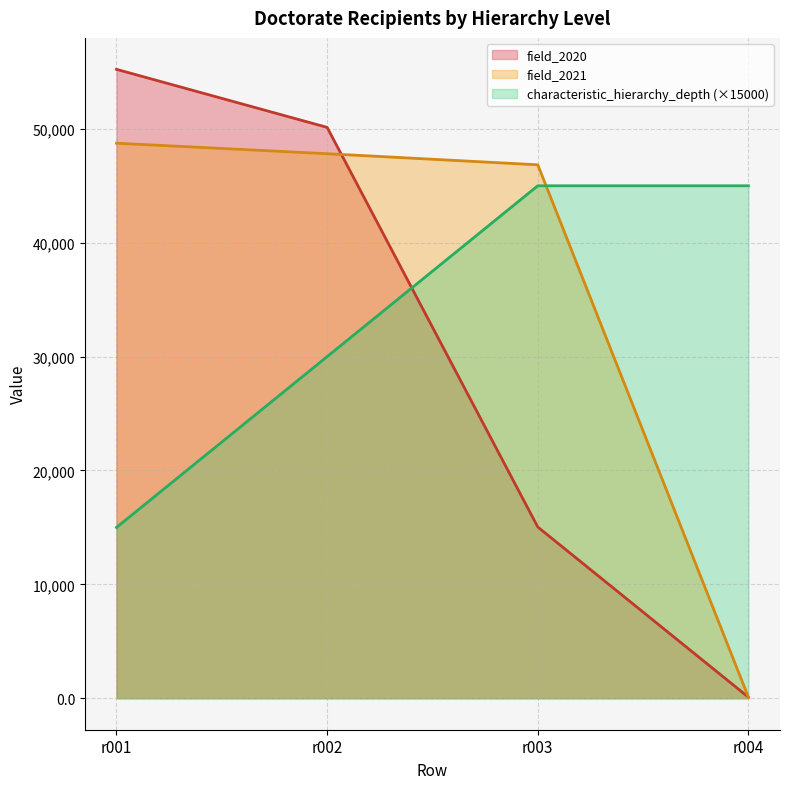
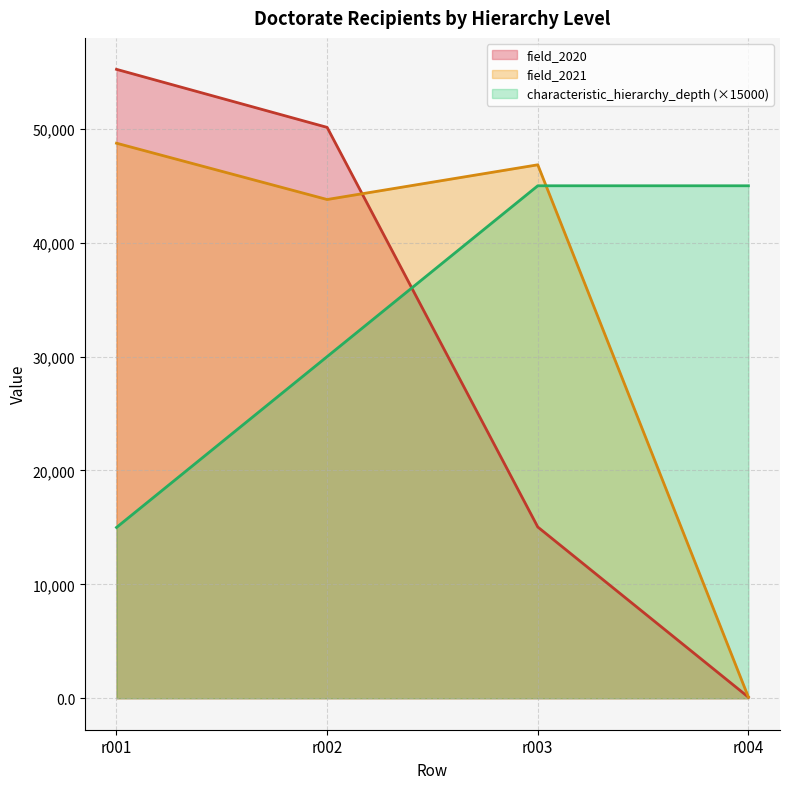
field_2021, r002: 47,800 -> 43,800
